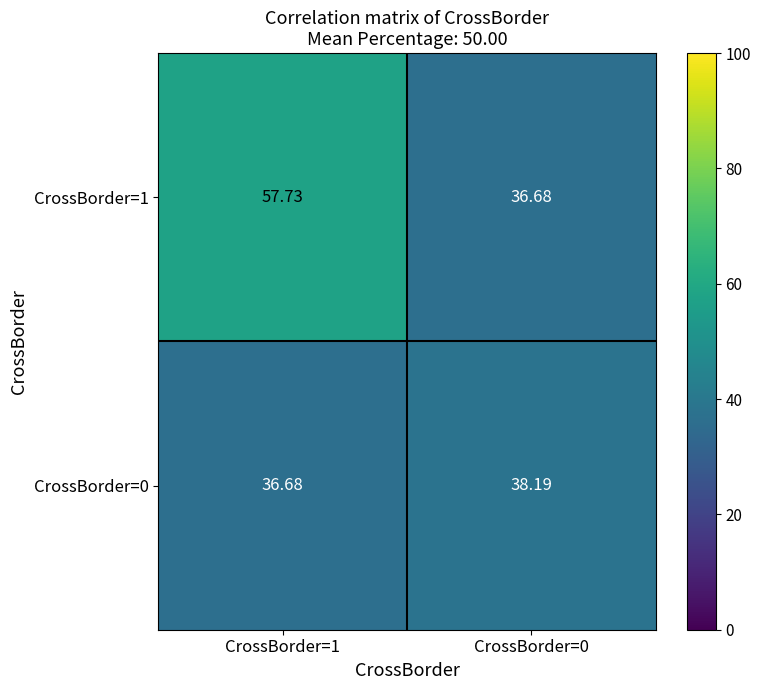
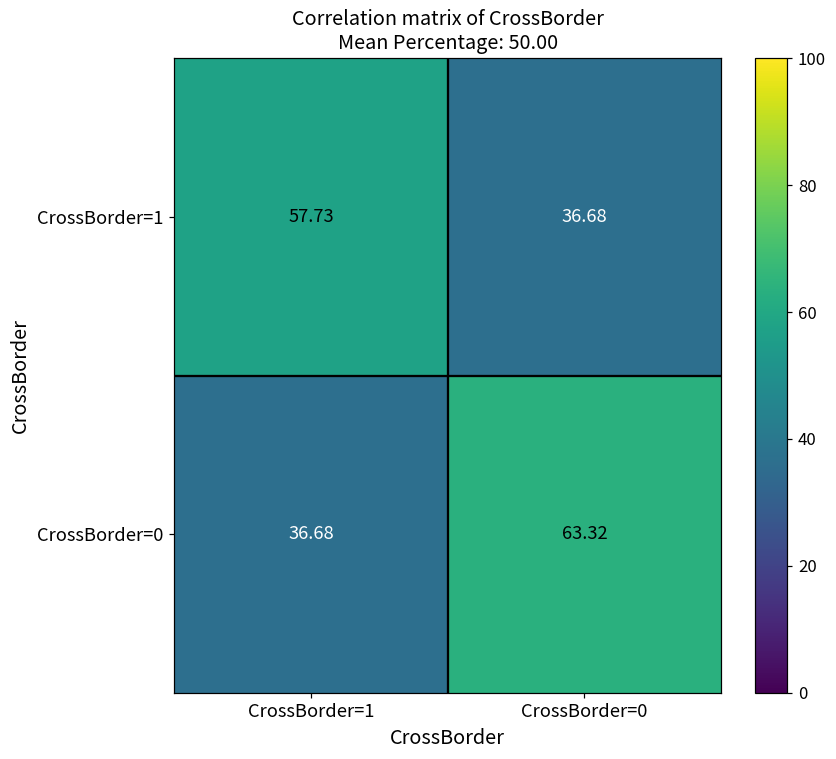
CrossBorder=0, CrossBorder=0: 38.19 -> 63.32
